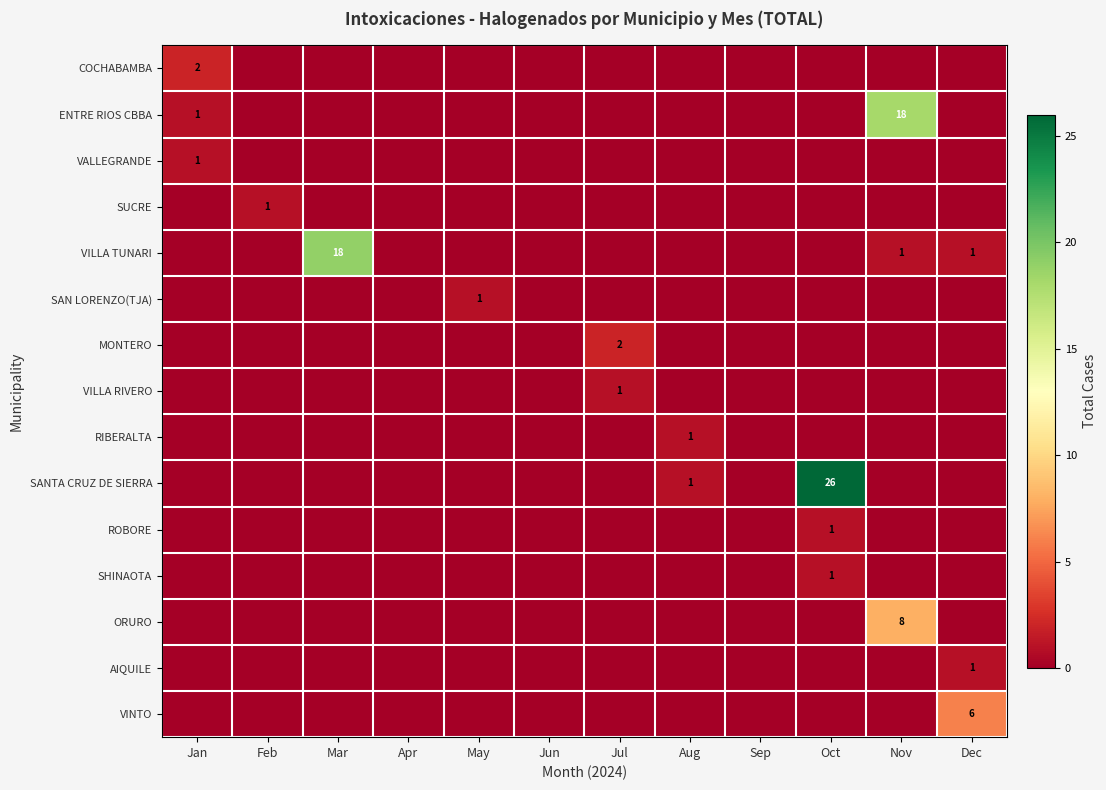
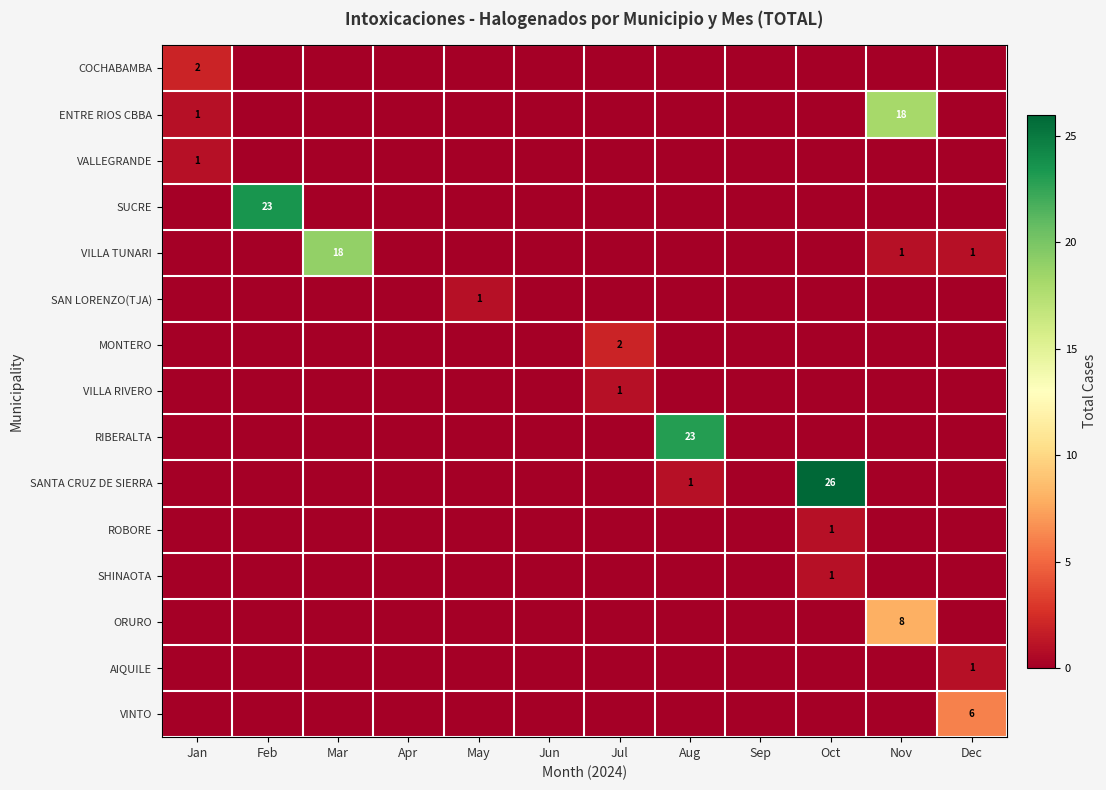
SUCRE, Feb: 1 -> 23
RIBERALTA, Aug: 1 -> 23
